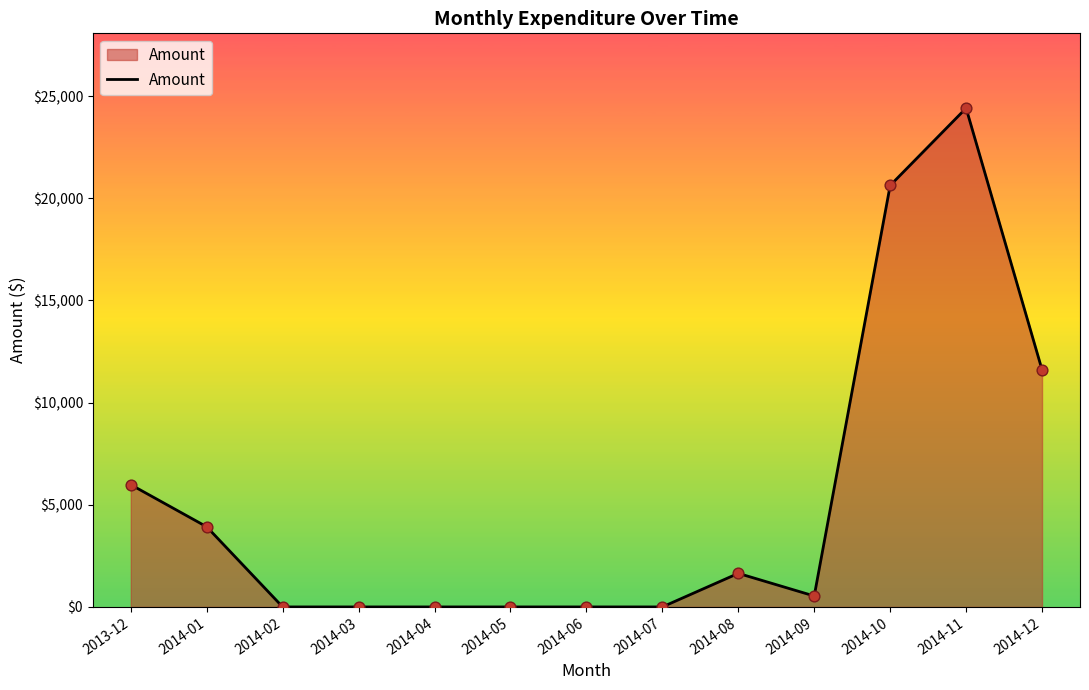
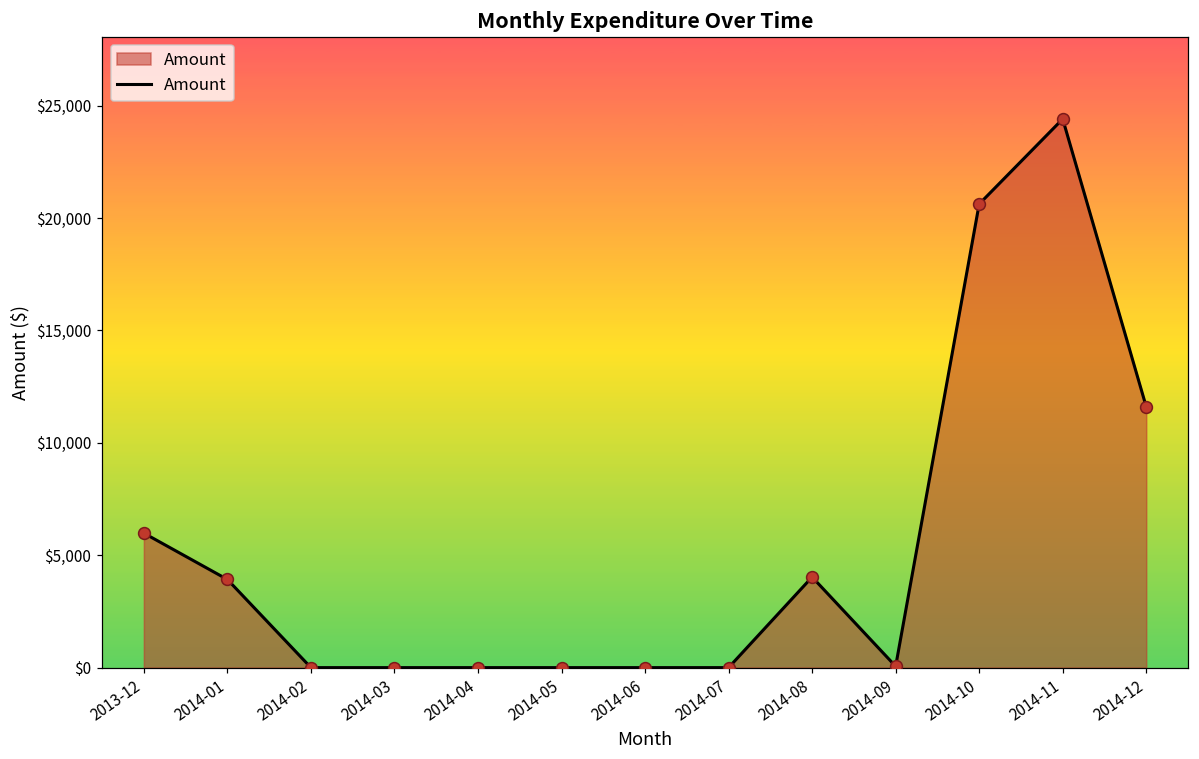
2014-08: $1,600 -> $4,000
2014-09: $500 -> $100
